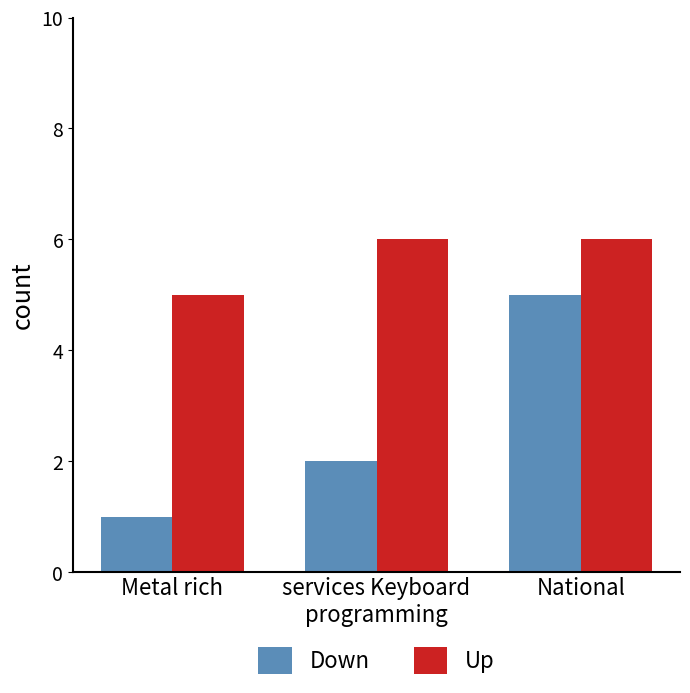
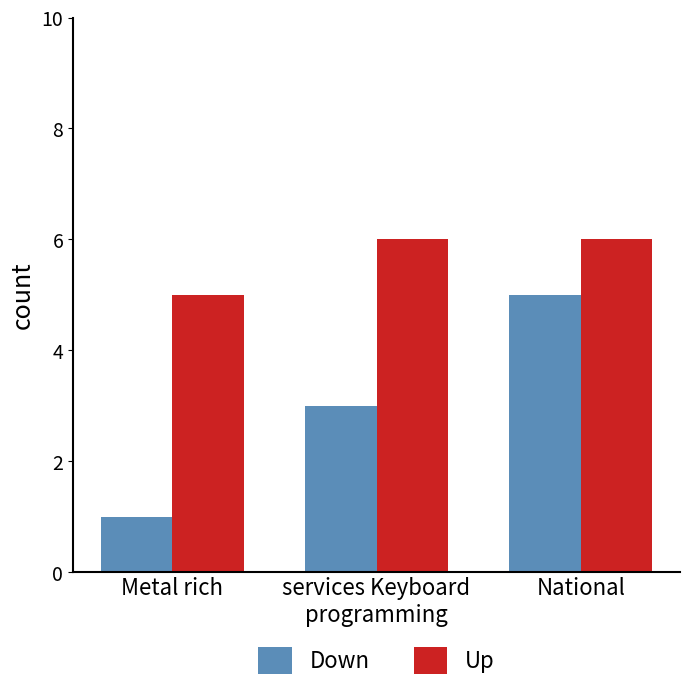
Down, services Keyboard programming: 2 -> 3
